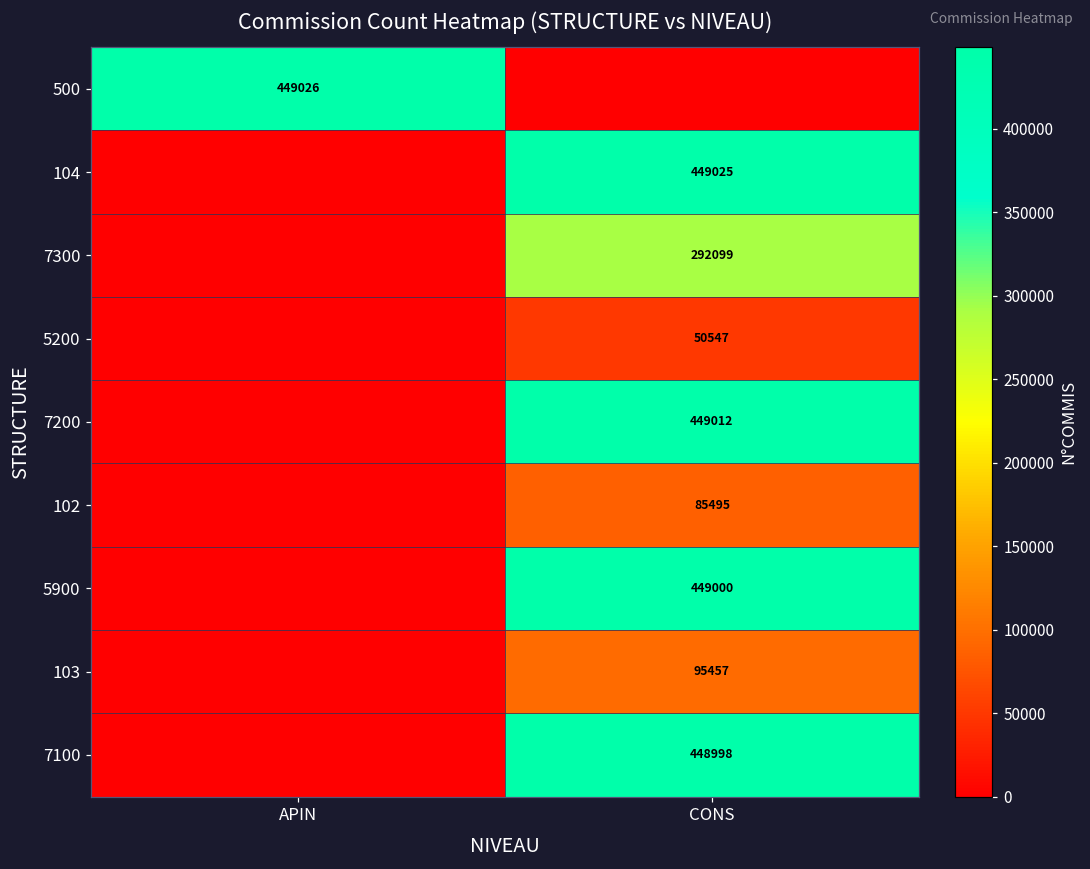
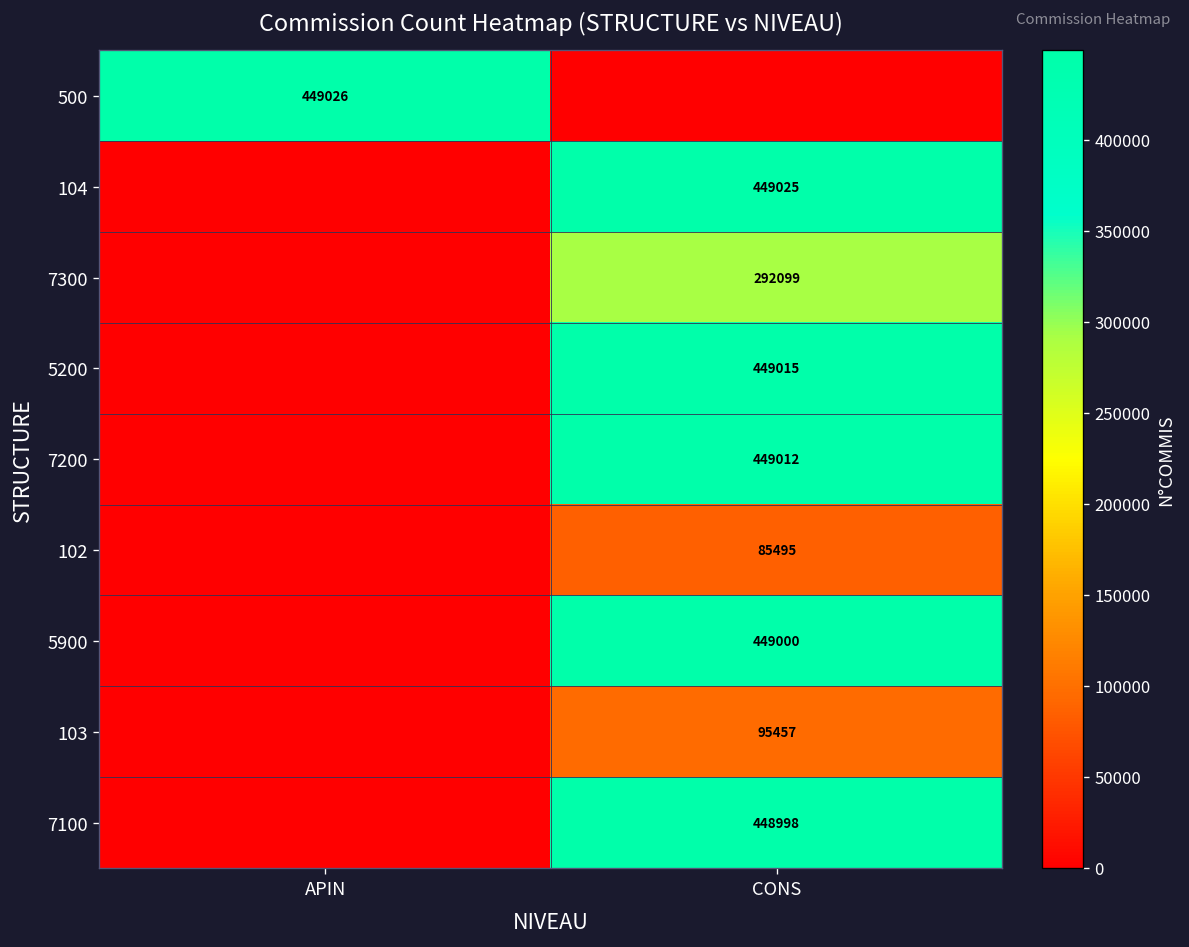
5200, CONS: 50547 -> 449015
